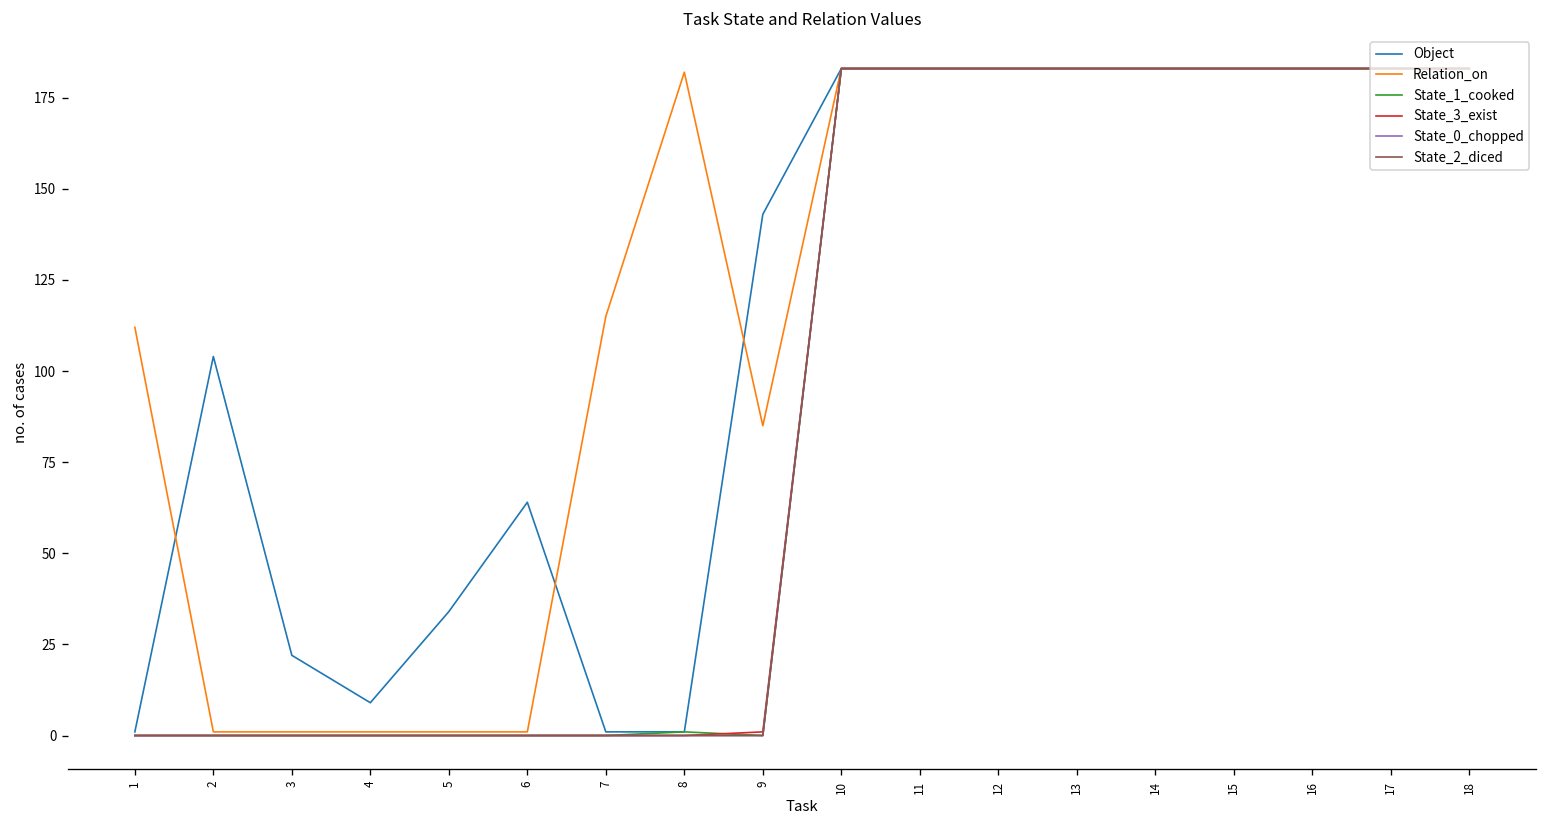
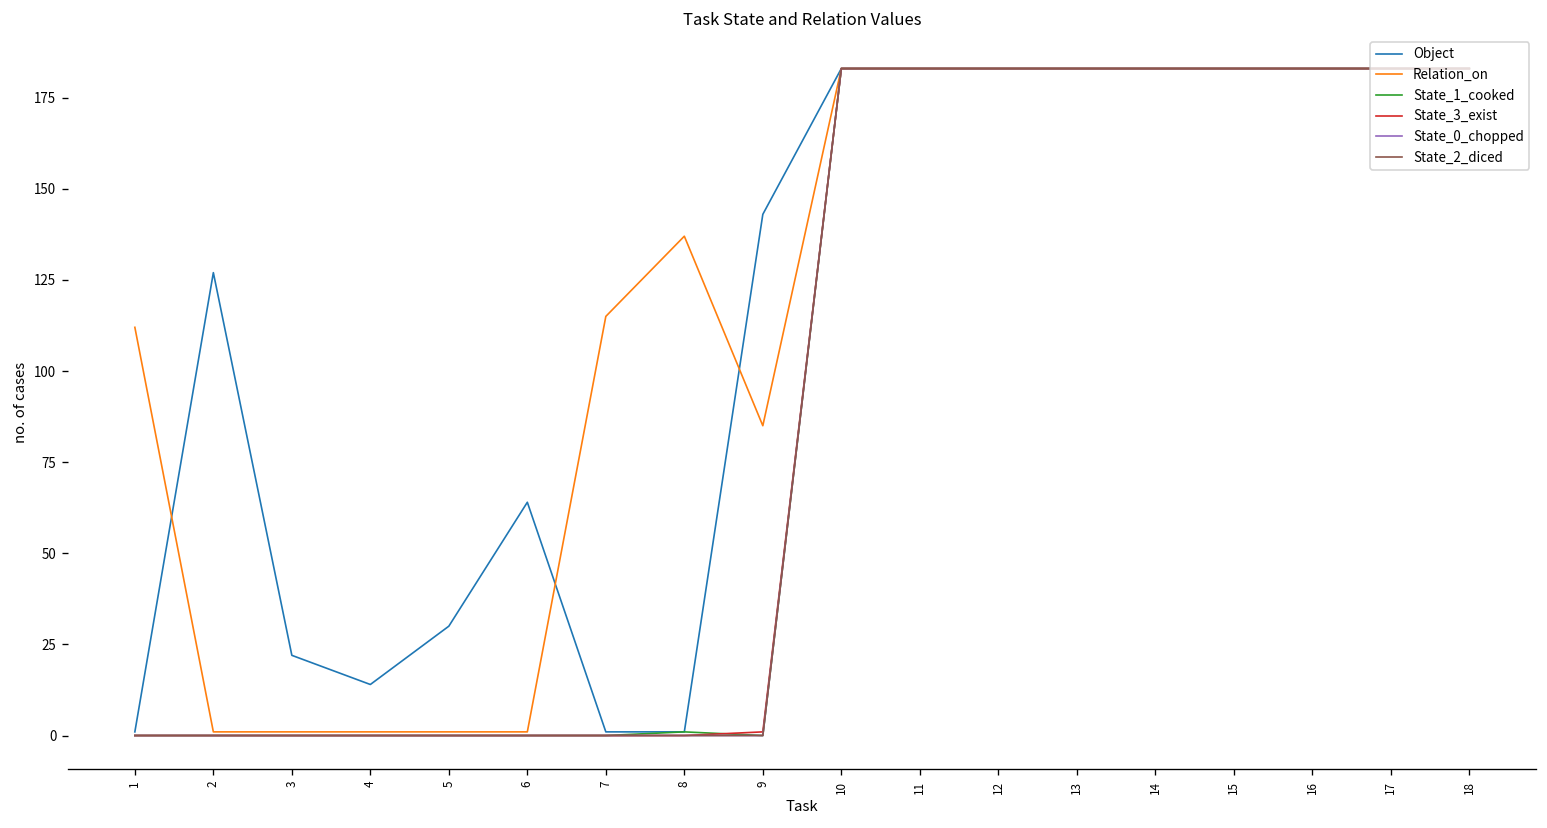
Object, 2: 104 -> 127
Object, 4: 9 -> 14
Object, 5: 34 -> 30
Relation_on, 8: 182 -> 137
